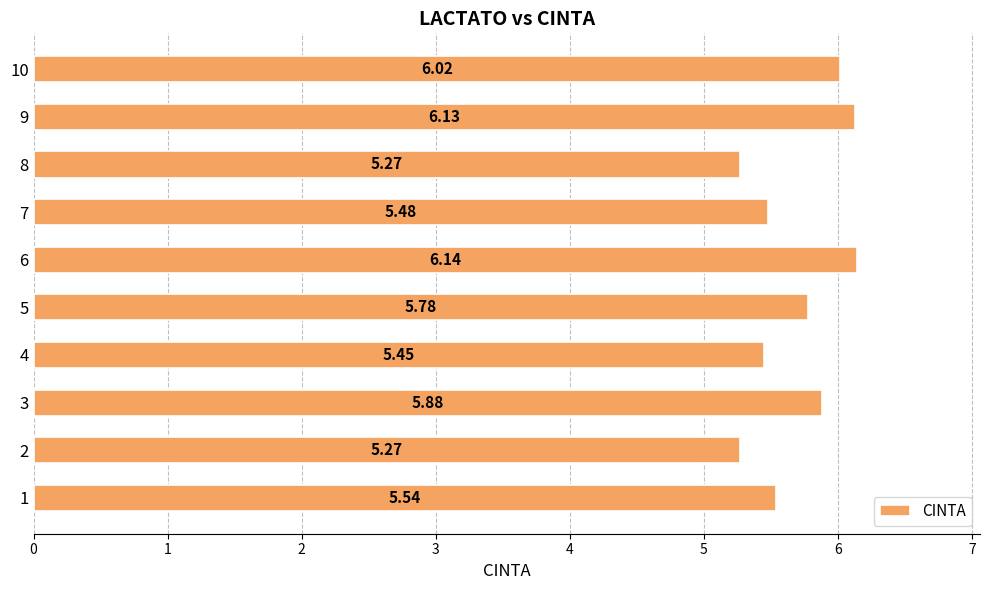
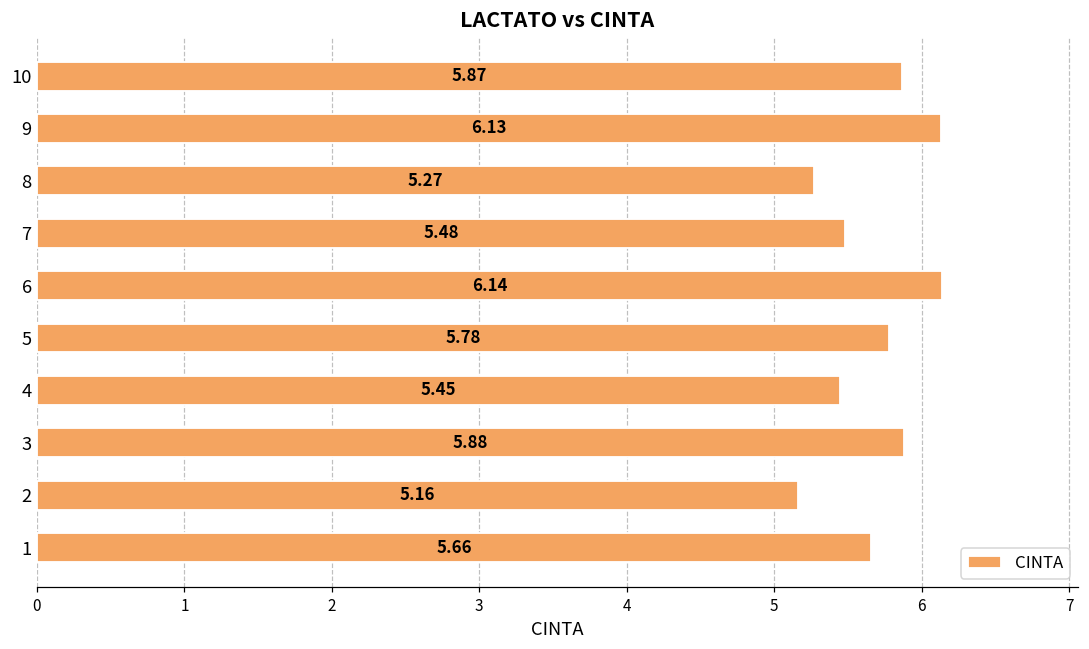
10: 6.02 -> 5.87
2: 5.27 -> 5.16
1: 5.54 -> 5.66
